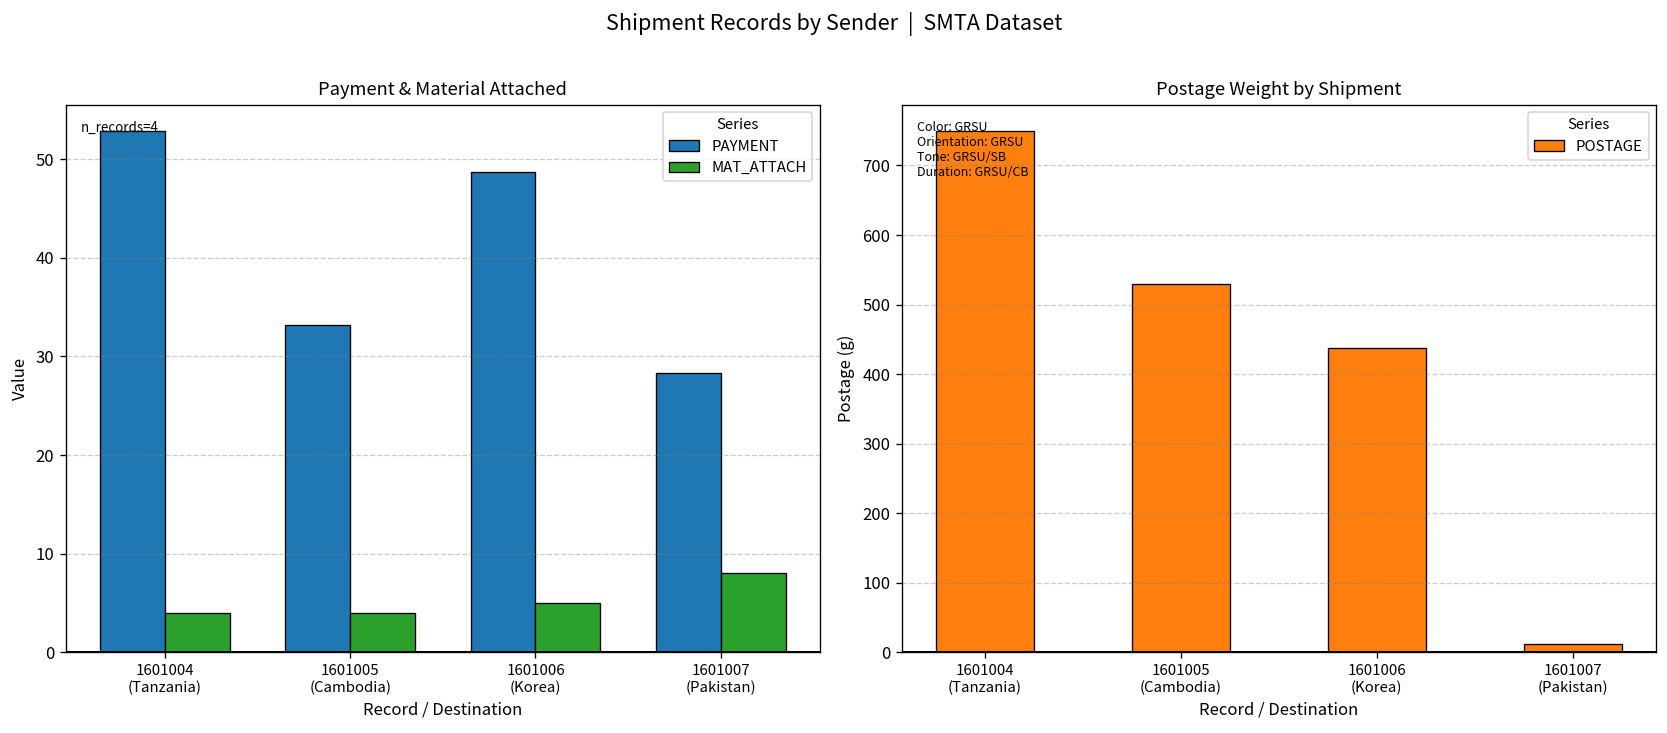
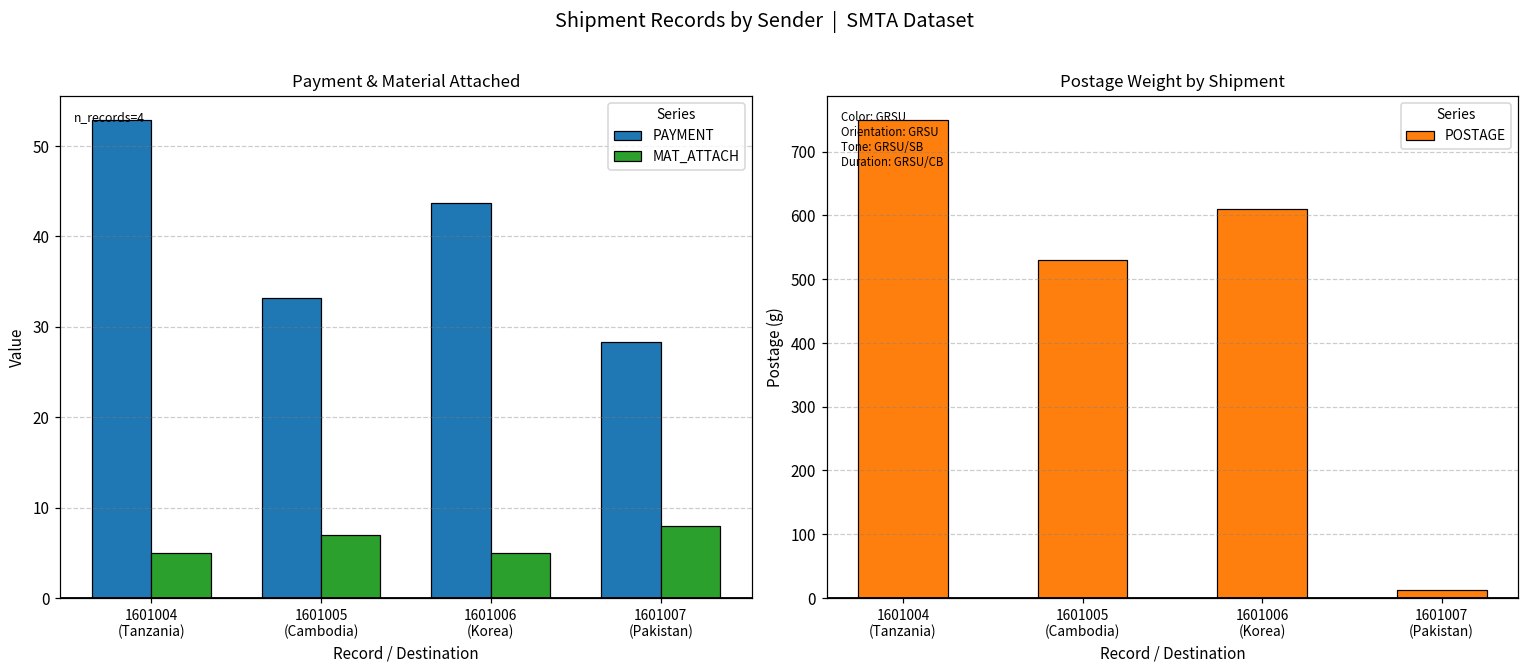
Payment & Material Attached, MAT_ATTACH, 1601004 (Tanzania): 4 -> 5
Payment & Material Attached, MAT_ATTACH, 1601005 (Cambodia): 4 -> 7
Payment & Material Attached, PAYMENT, 1601006 (Korea): 49 -> 44
Postage Weight by Shipment, 1601006 (Korea): 440 -> 610
